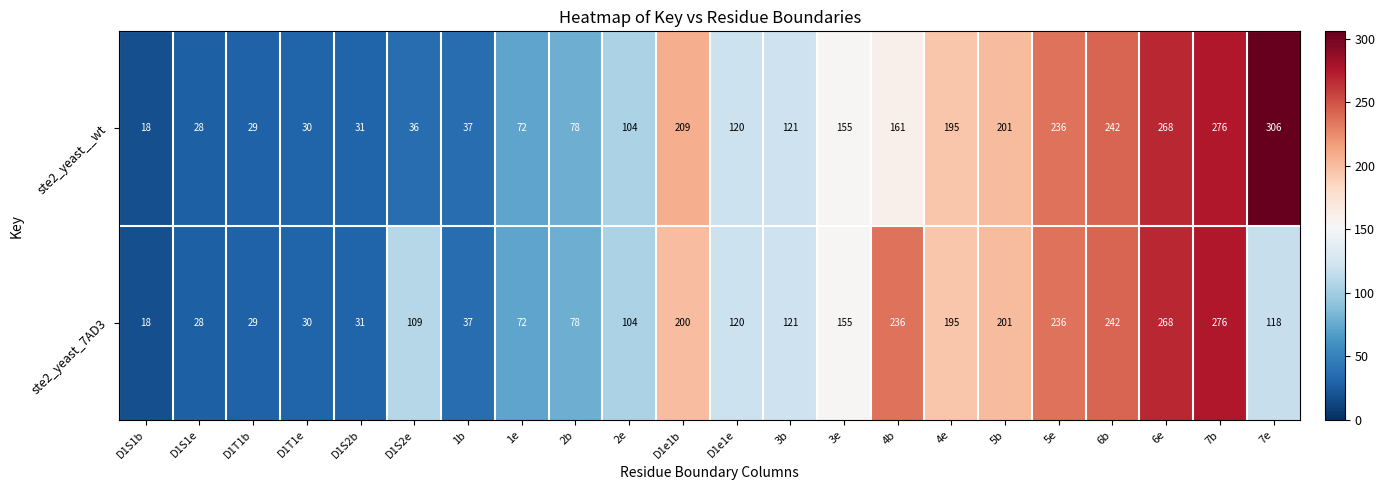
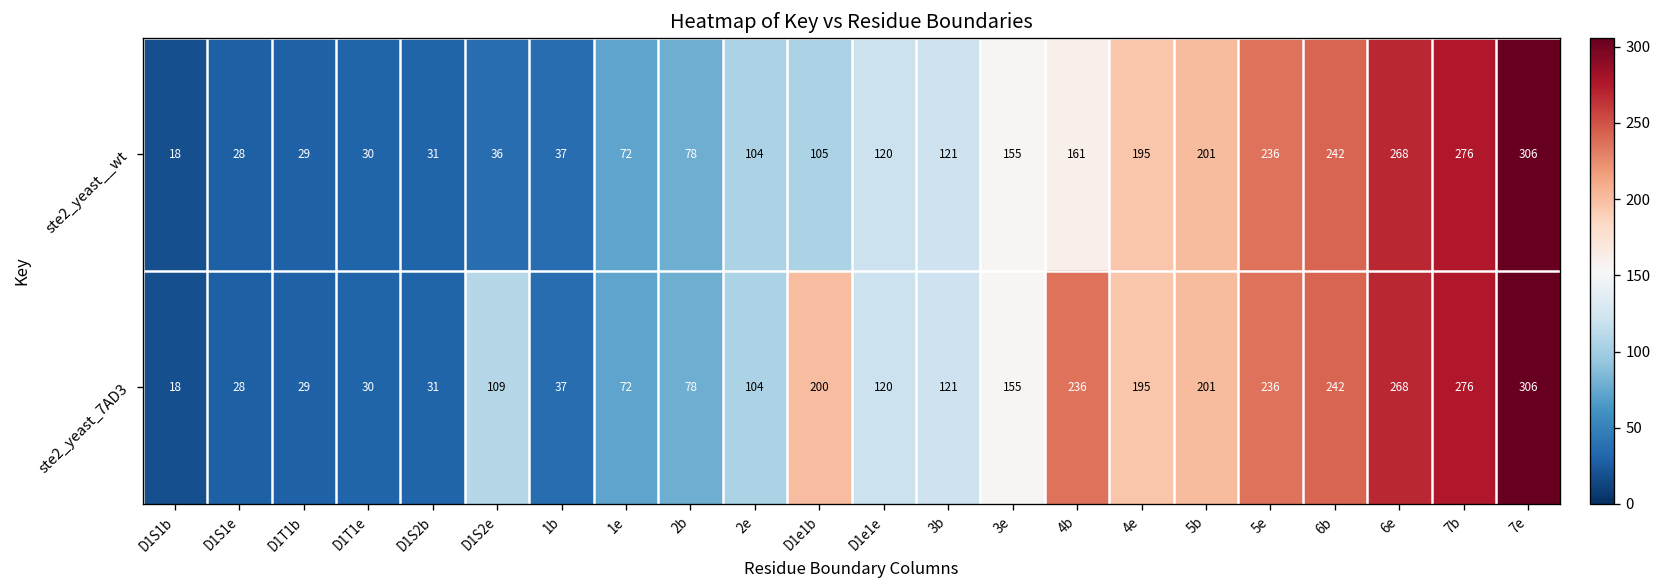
ste2_yeast__wt, D1e1b: 209 -> 105
ste2_yeast_7AD3, 7e: 118 -> 306
